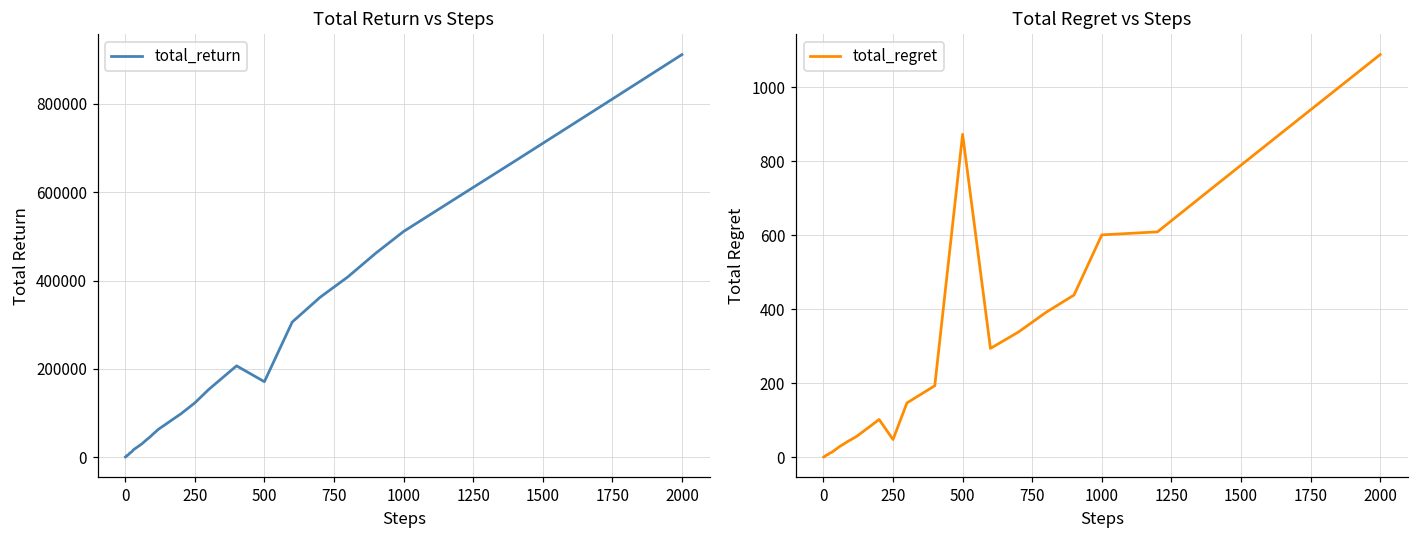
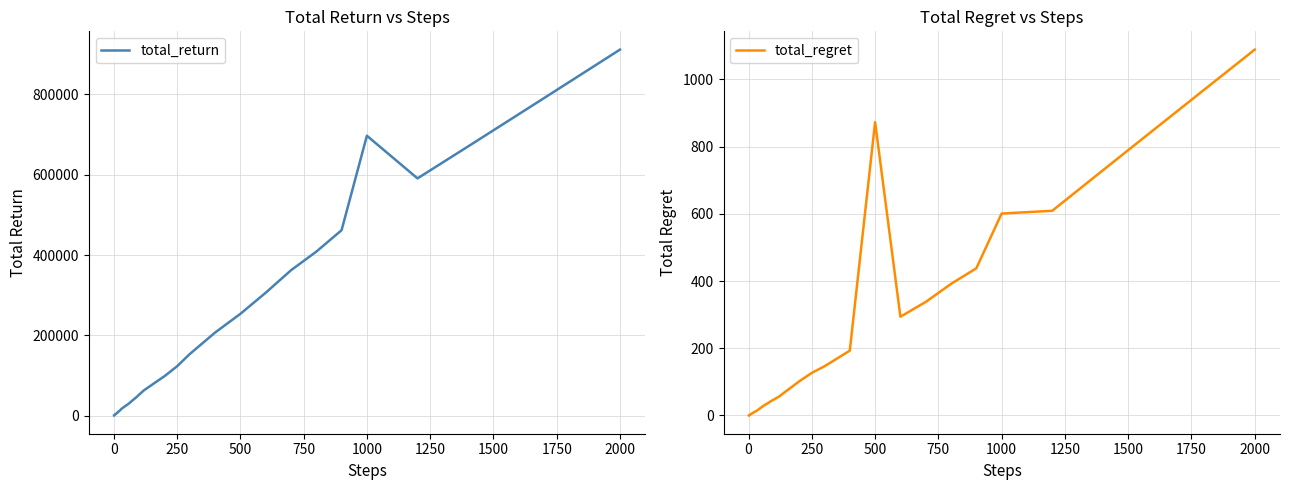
Total Return vs Steps, 500: 170000 -> 250000
Total Return vs Steps, 1000: 510000 -> 700000
Total Regret vs Steps, 250: 50 -> 130
